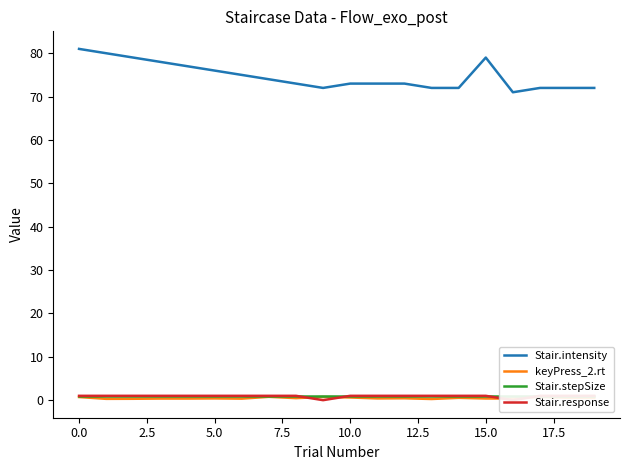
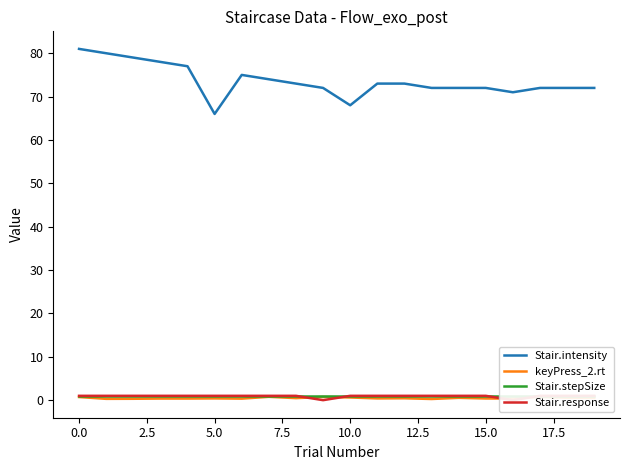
Stair.intensity, 5.0: 76 -> 66
Stair.intensity, 10.0: 73 -> 68
Stair.intensity, 15.0: 79 -> 72
